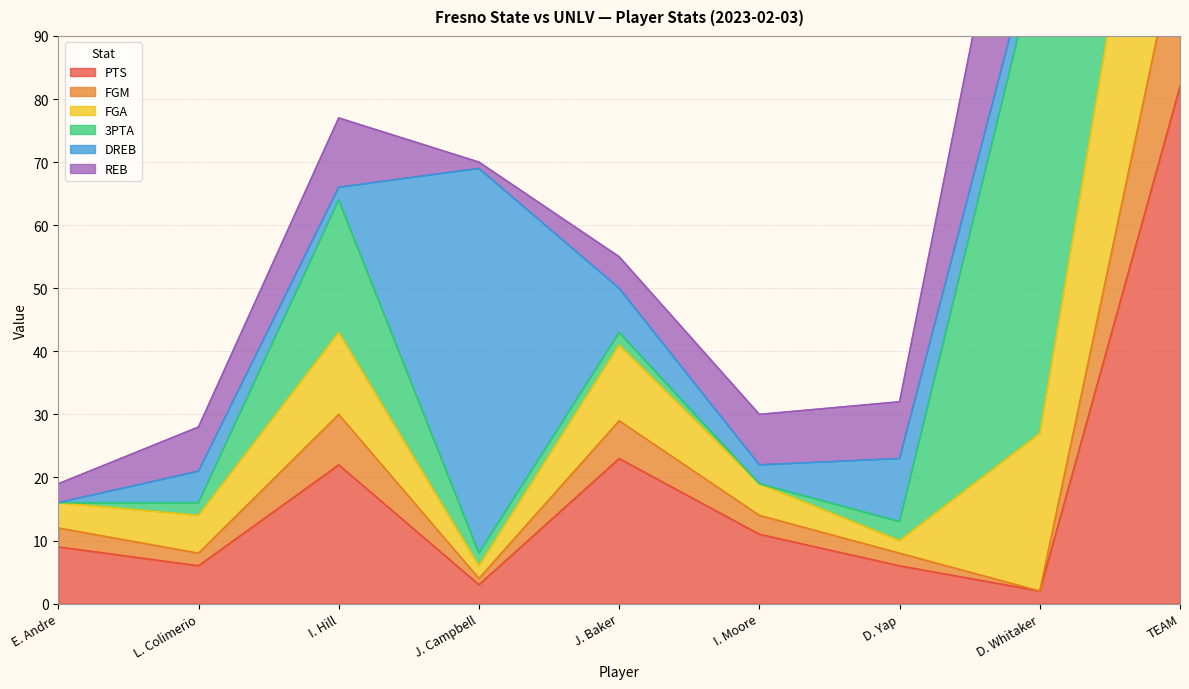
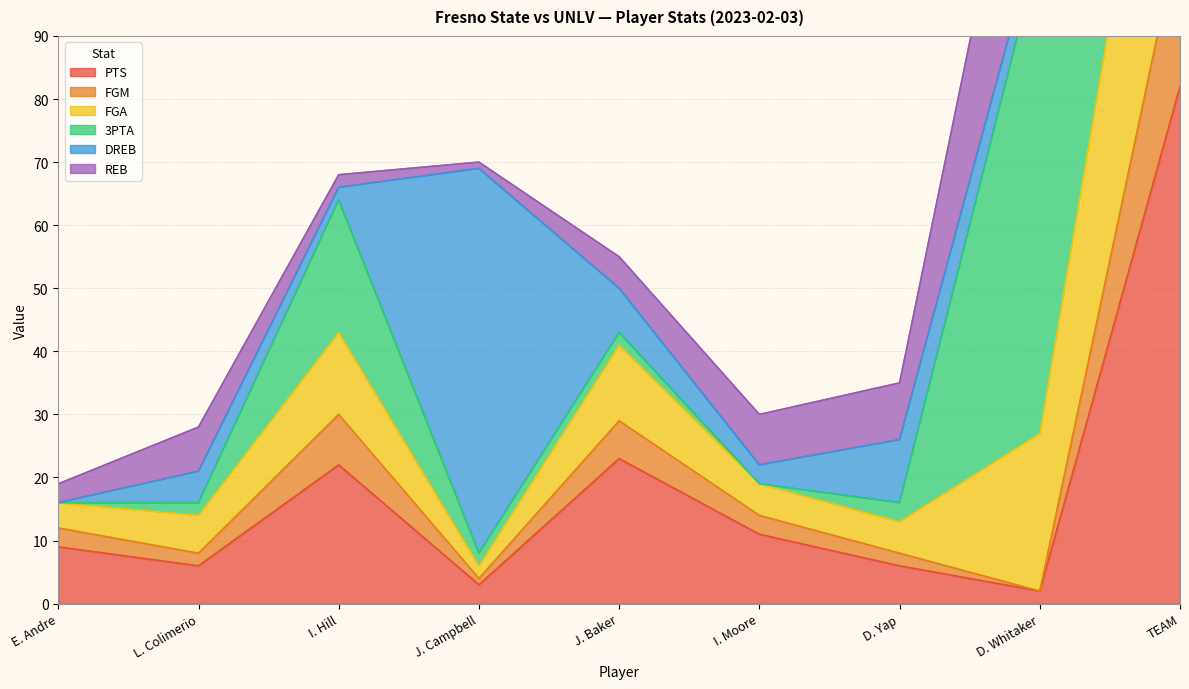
REB, I. Hill: 11 -> 2
FGA, D. Yap: 2 -> 5
